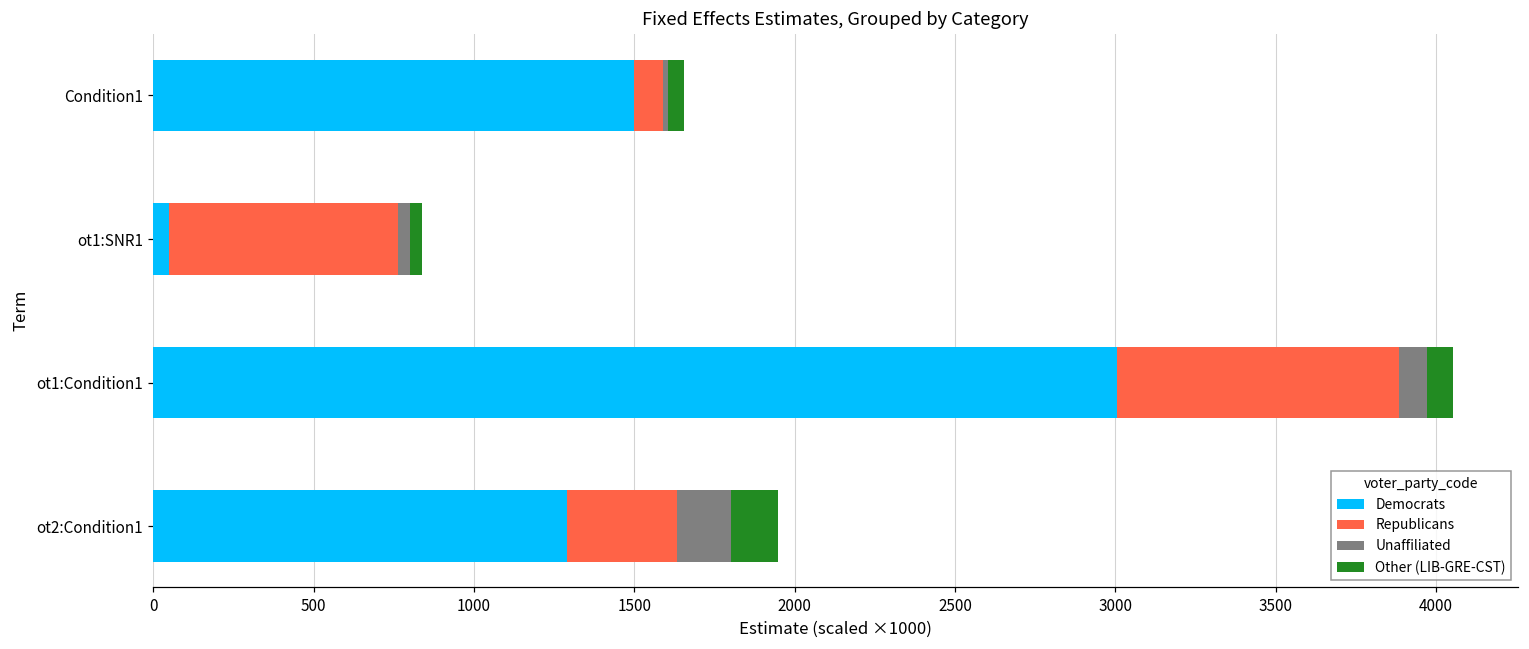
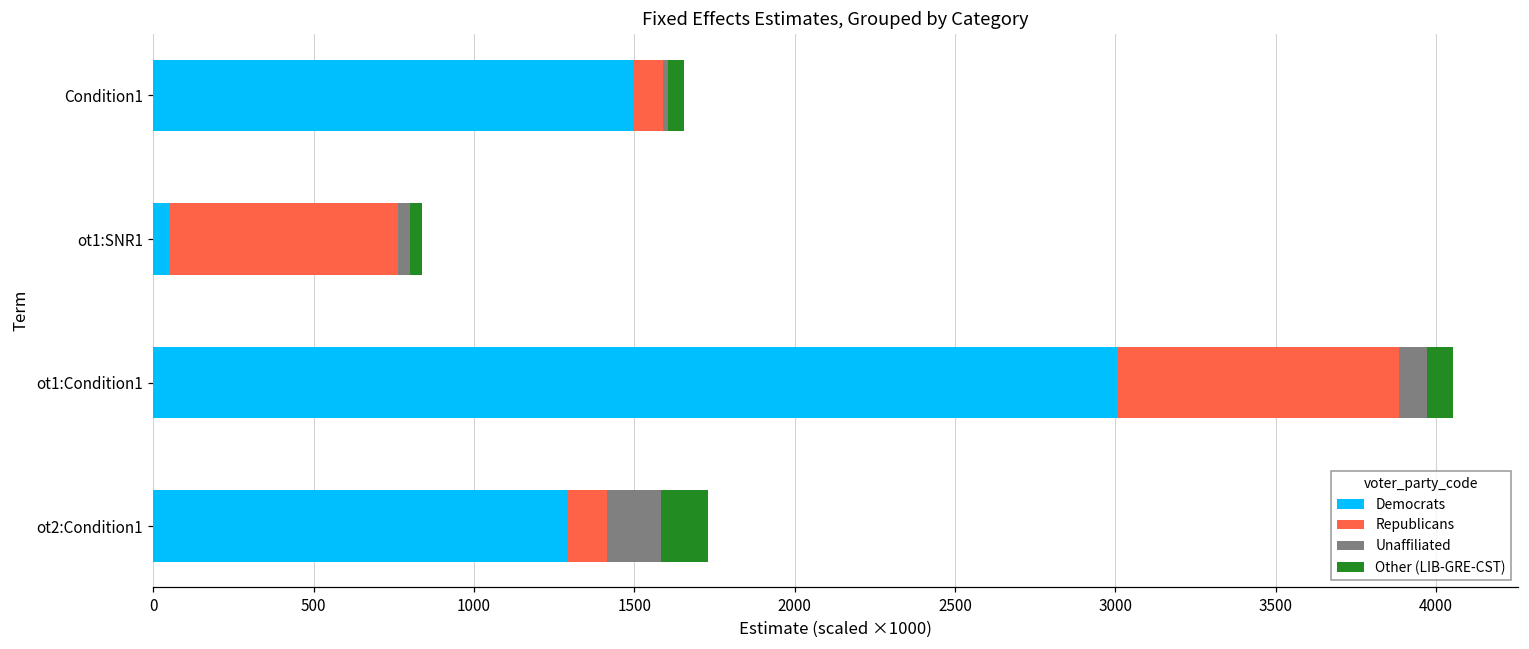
Republicans, ot2:Condition1: 340 -> 130
